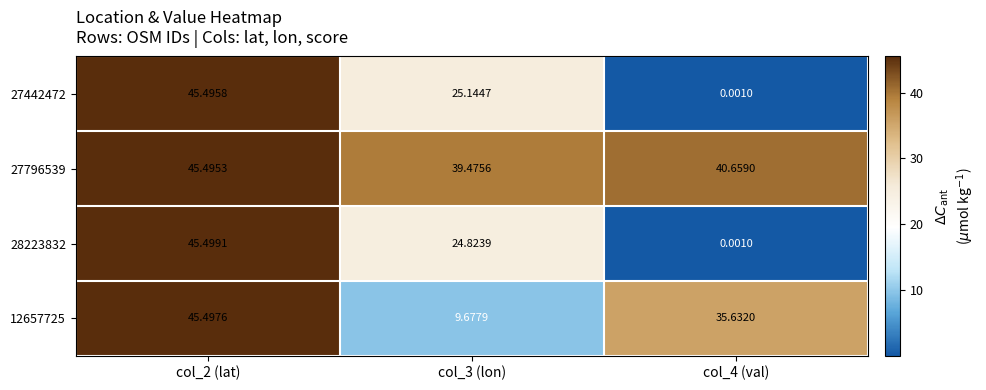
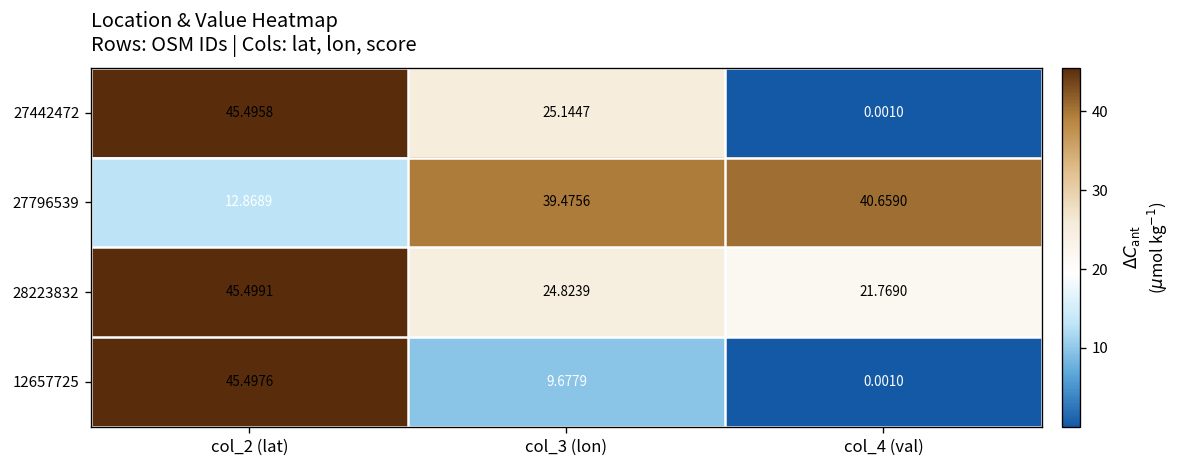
27796539, col_2 (lat): 45.4953 -> 12.8689
28223832, col_4 (val): 0.0010 -> 21.7690
12657725, col_4 (val): 35.6320 -> 0.0010
